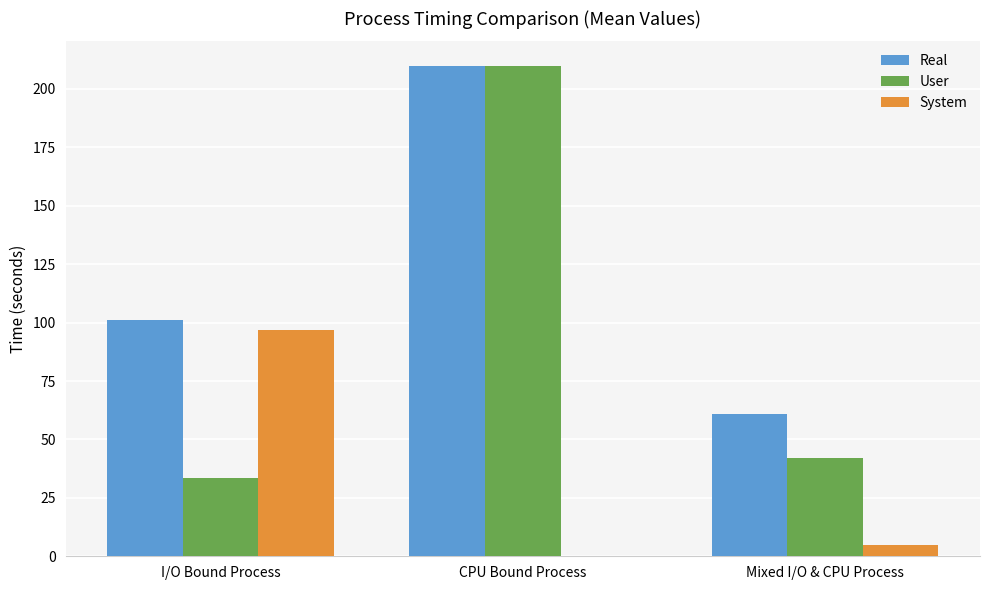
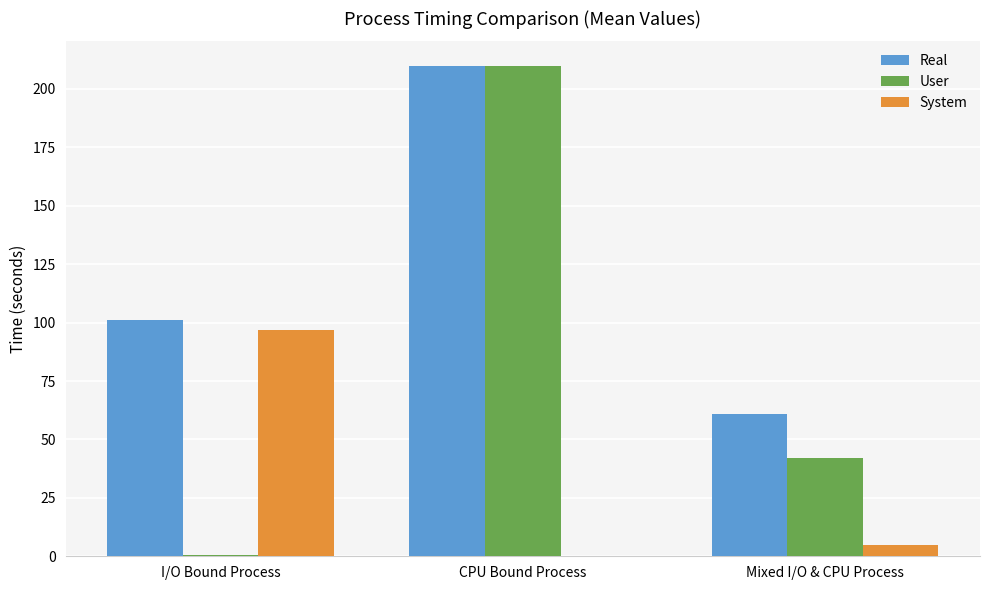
User, I/O Bound Process: 34 -> 0
